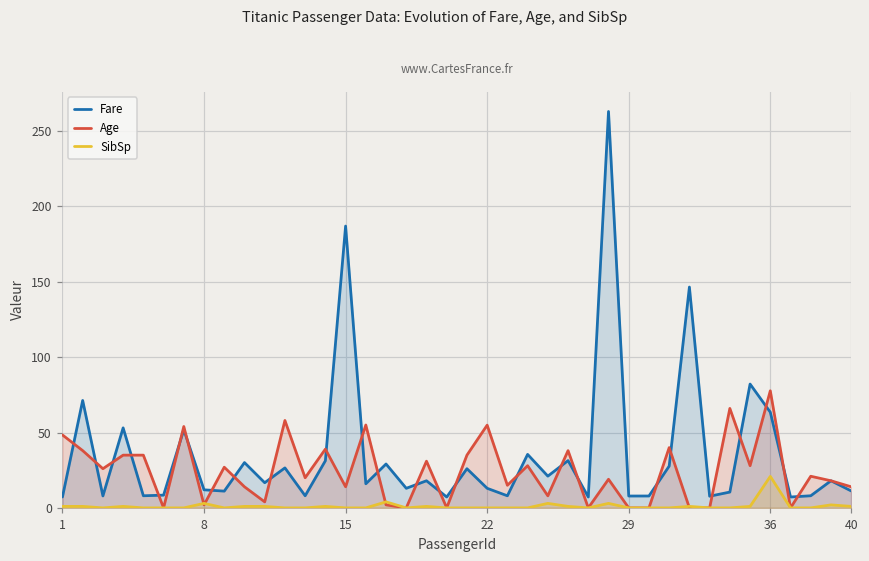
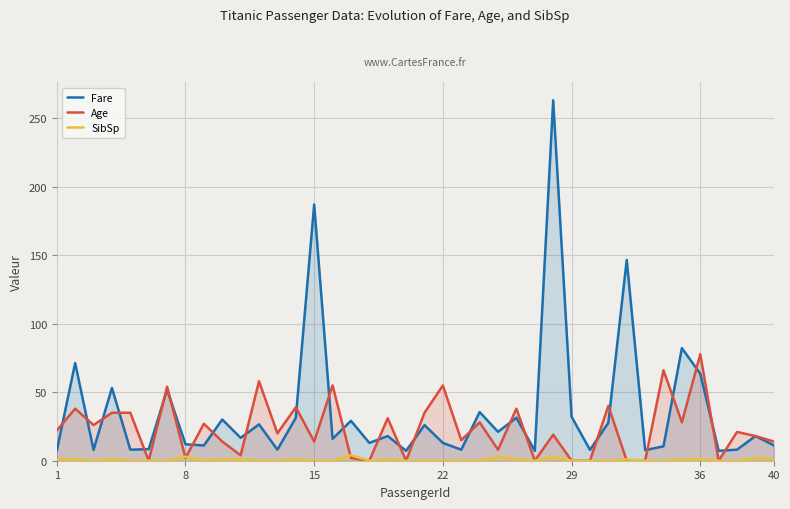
Age, 1: 48 -> 22
Fare, 29: 8 -> 32
SibSp, 36: 21 -> 1
